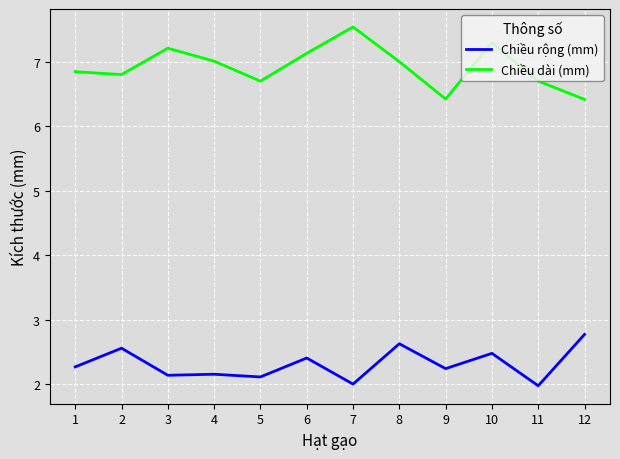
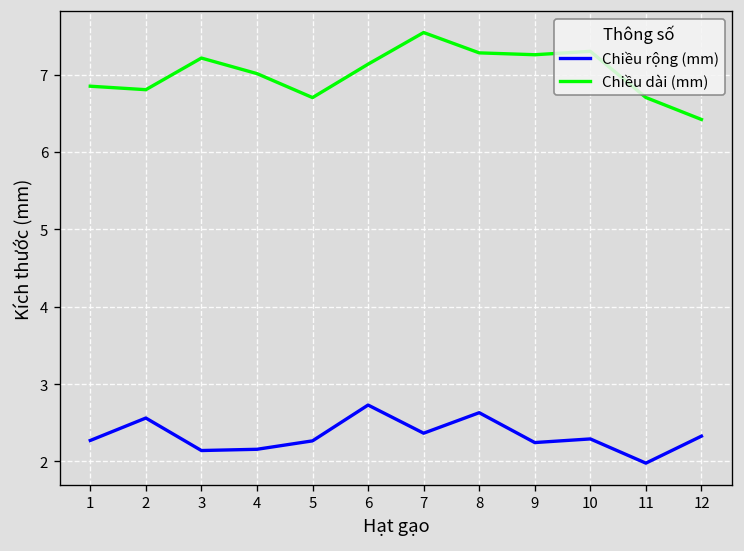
Chiều rộng (mm), 5: 2.1 -> 2.3
Chiều rộng (mm), 6: 2.4 -> 2.7
Chiều rộng (mm), 7: 2.0 -> 2.4
Chiều dài (mm), 8: 7.0 -> 7.3
Chiều dài (mm), 9: 6.4 -> 7.3
Chiều rộng (mm), 10: 2.5 -> 2.3
Chiều rộng (mm), 12: 2.8 -> 2.3
